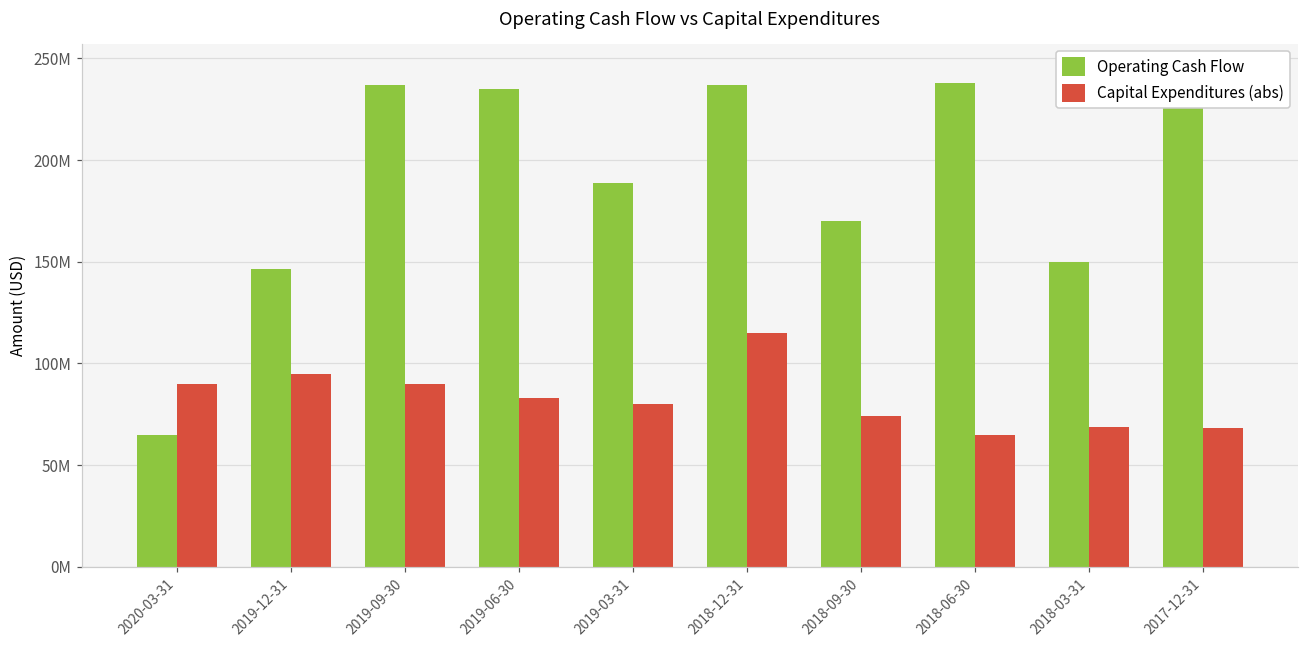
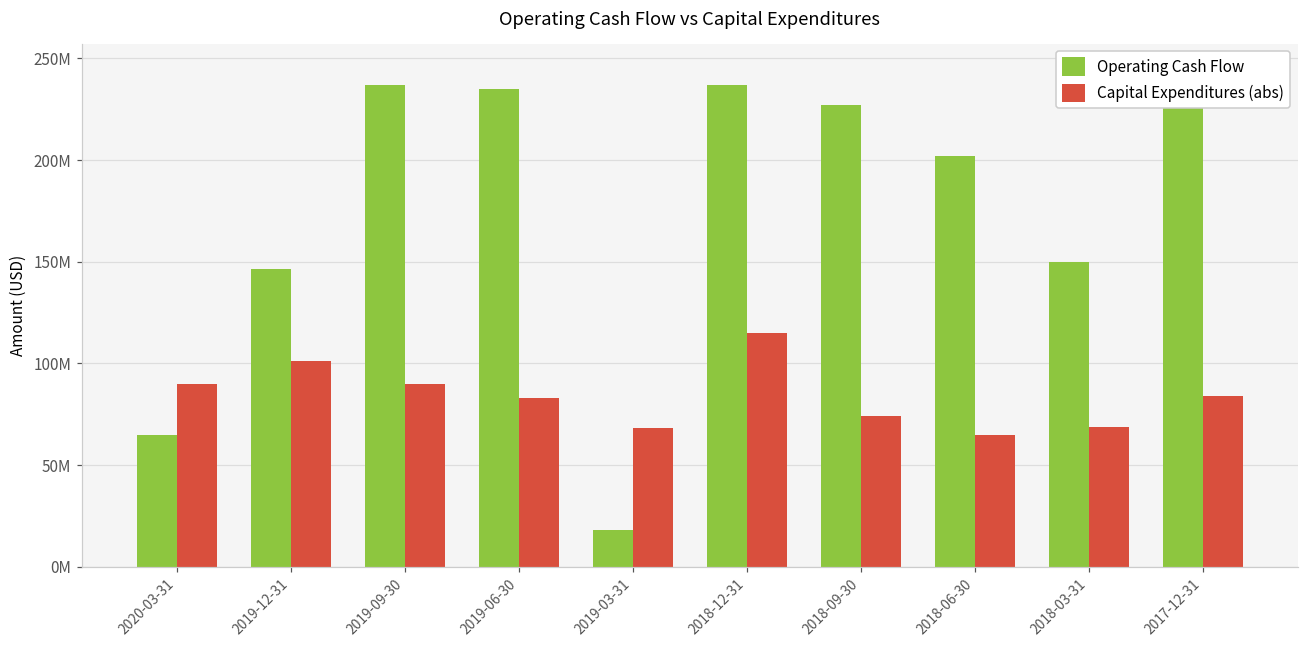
Capital Expenditures (abs), 2019-12-31: 95000000 -> 101000000
Operating Cash Flow, 2019-03-31: 189000000 -> 18000000
Capital Expenditures (abs), 2019-03-31: 80000000 -> 68000000
Operating Cash Flow, 2018-09-30: 170000000 -> 227000000
Operating Cash Flow, 2018-06-30: 238000000 -> 202000000
Capital Expenditures (abs), 2017-12-31: 68000000 -> 84000000
